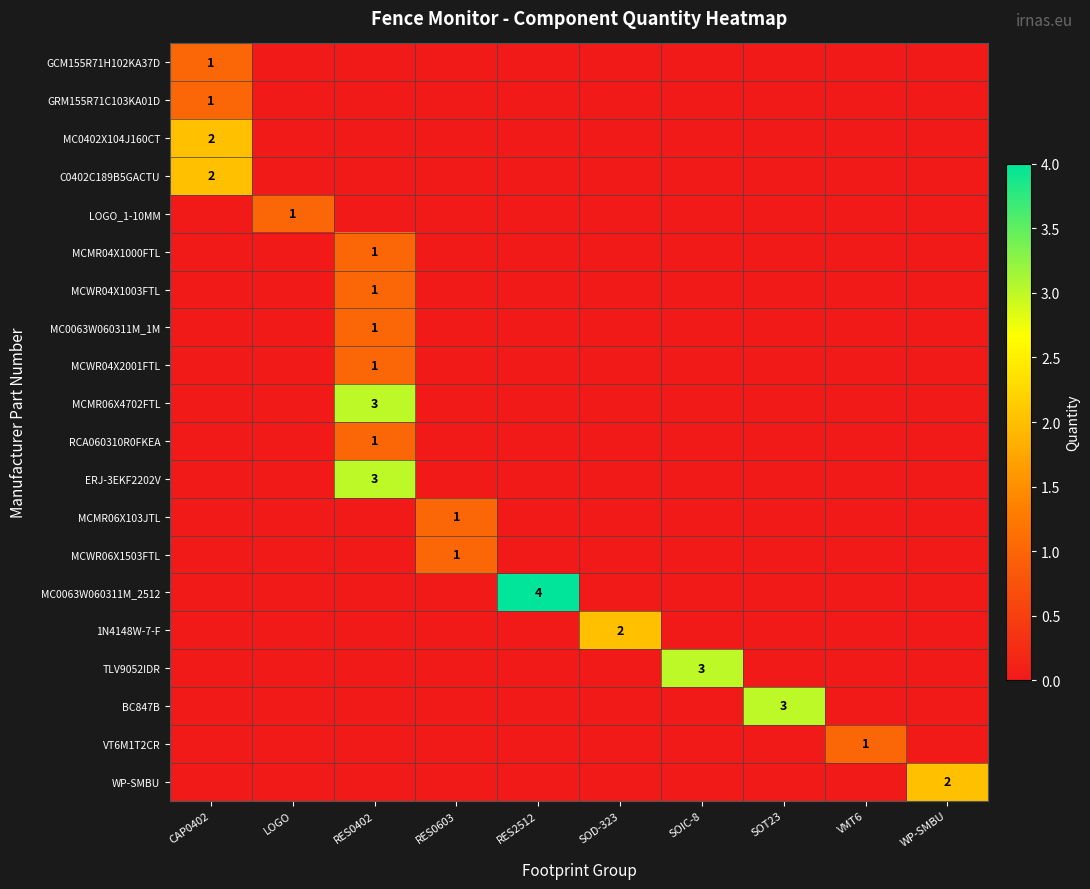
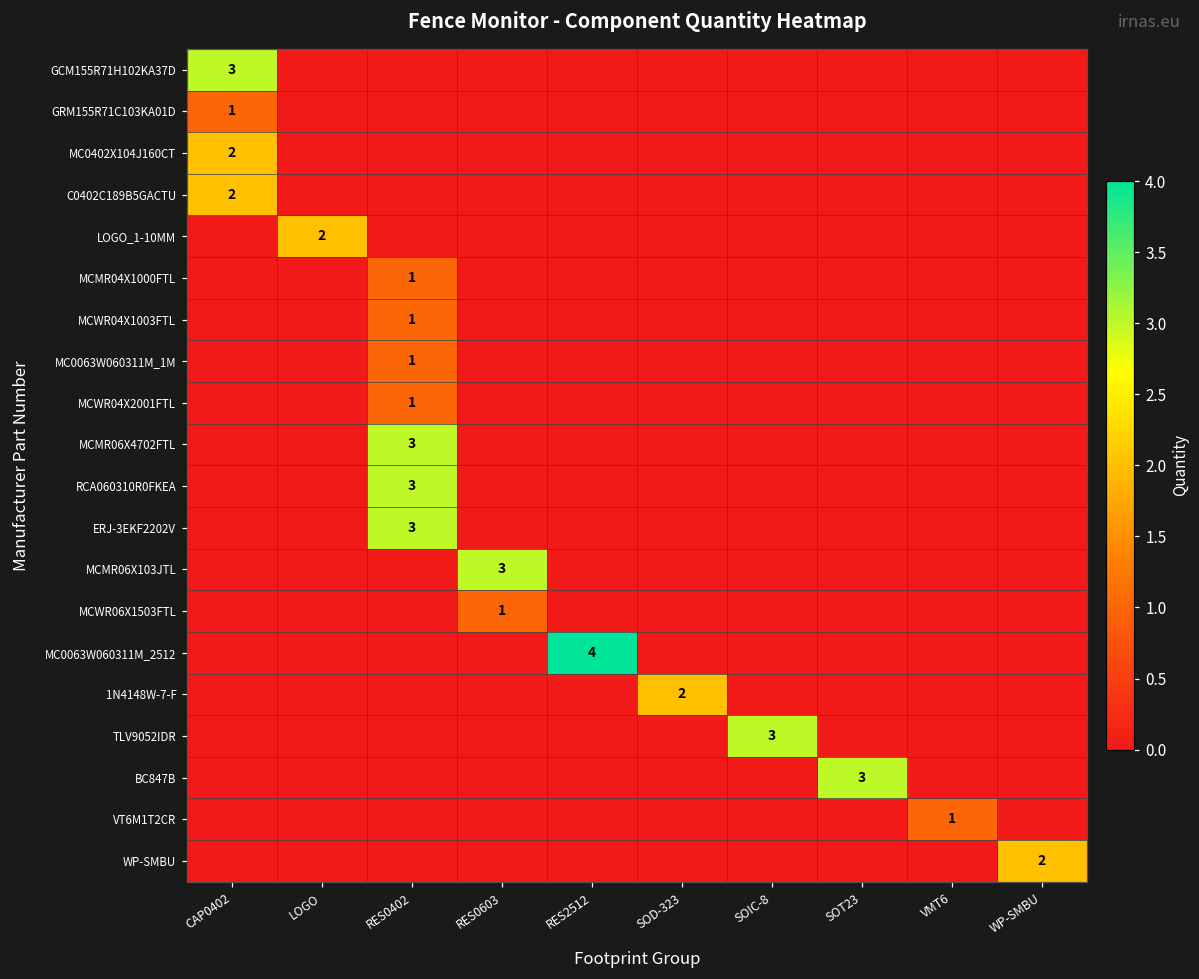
GCM155R71H102KA37D, CAP0402: 1 -> 3
LOGO_1-10MM, LOGO: 1 -> 2
RCA060310R0FKEA, RES0402: 1 -> 3
MCMR06X103JTL, RES0603: 1 -> 3
